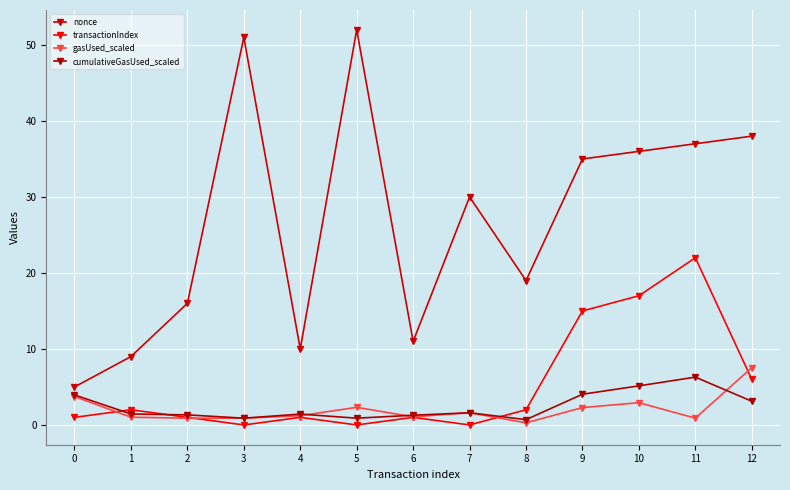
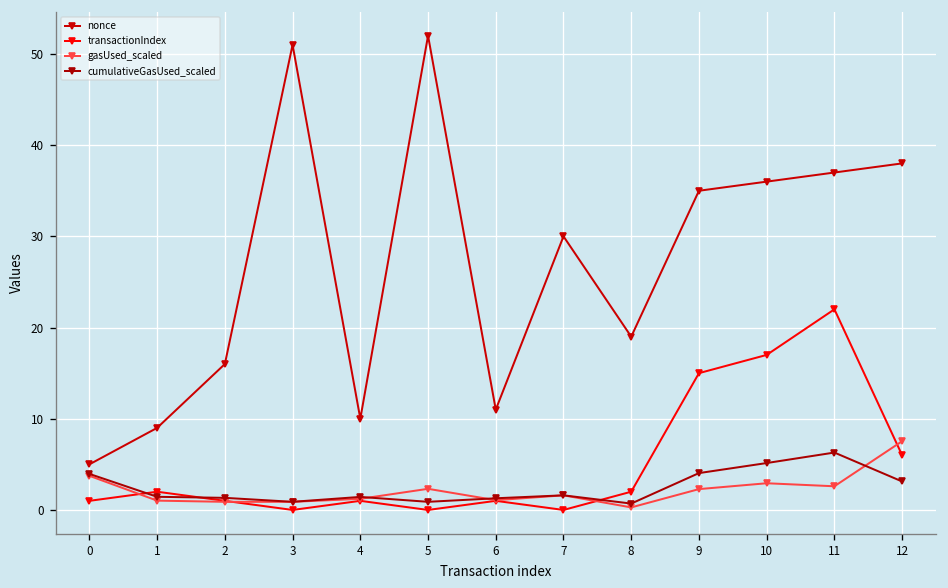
gasUsed_scaled, 11: 1 -> 3
